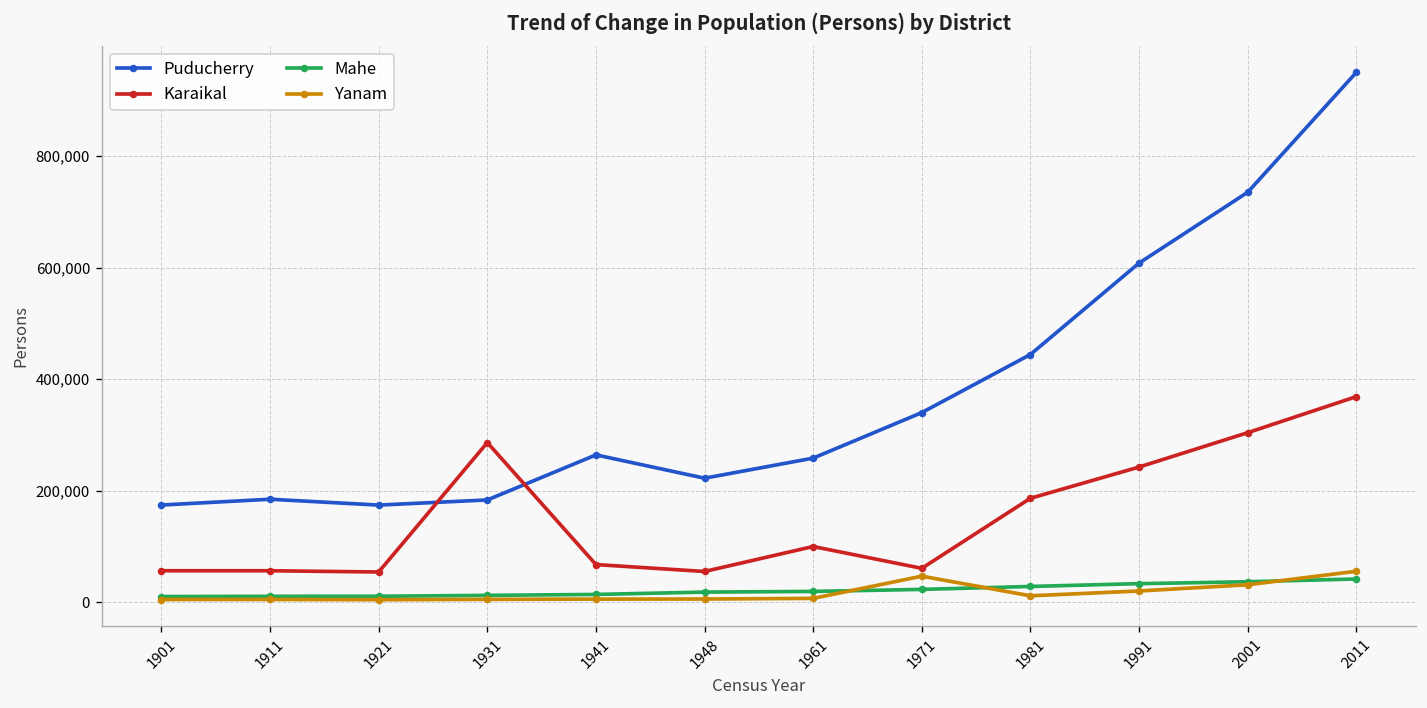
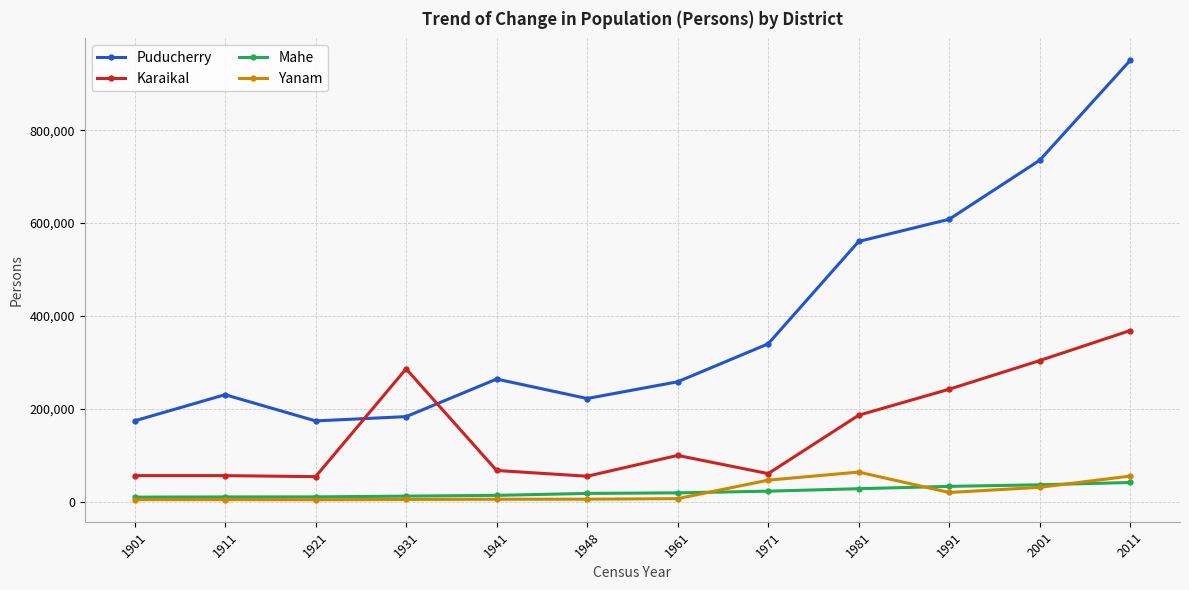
Puducherry, 1911: 180,000 -> 230,000
Puducherry, 1981: 440,000 -> 560,000
Yanam, 1981: 10,000 -> 60,000
